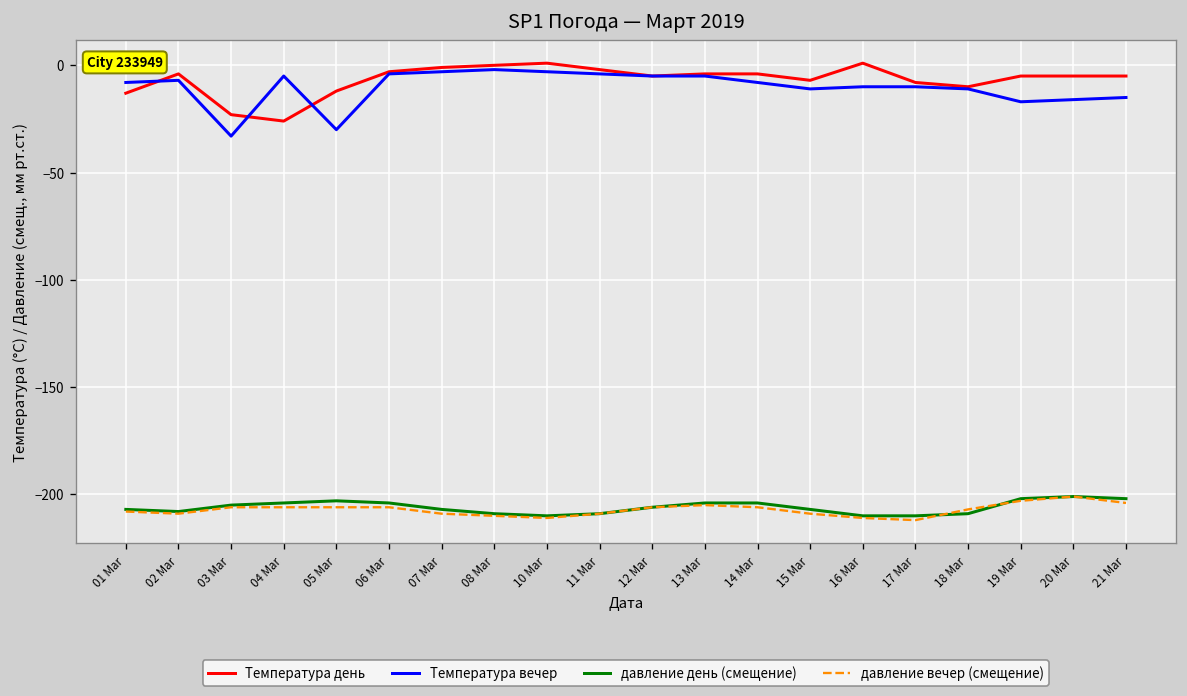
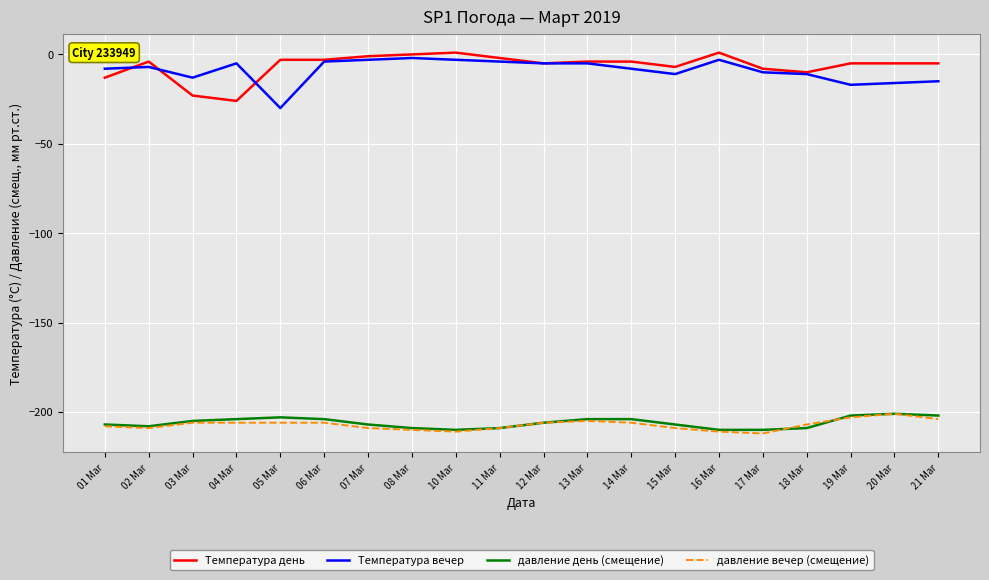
Температура вечер, 03 Mar: -33 -> -13
Температура день, 05 Mar: -12 -> -3
Температура вечер, 16 Mar: -10 -> -3
